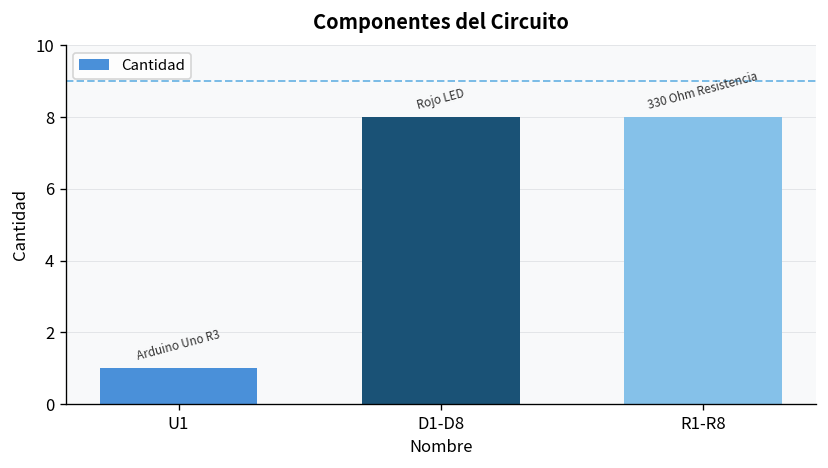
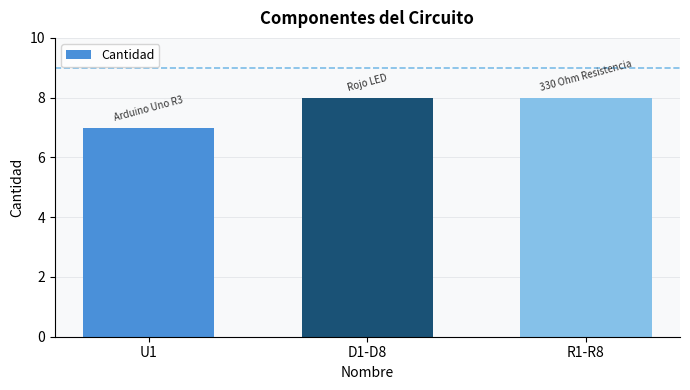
U1: 1 -> 7
